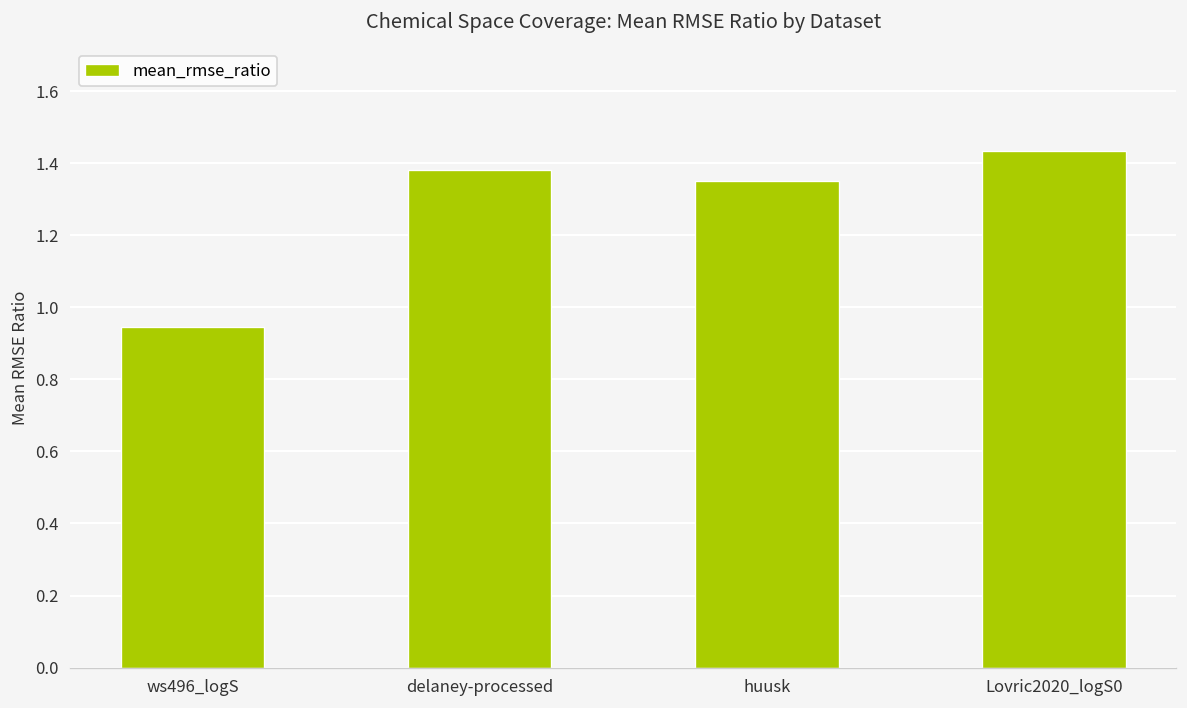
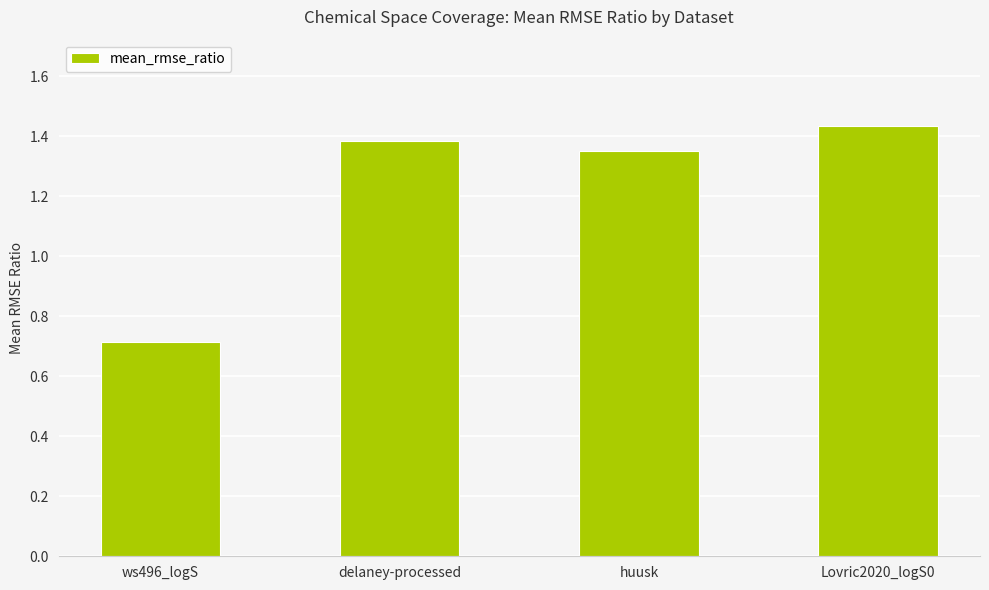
ws496_logS: 0.95 -> 0.71
